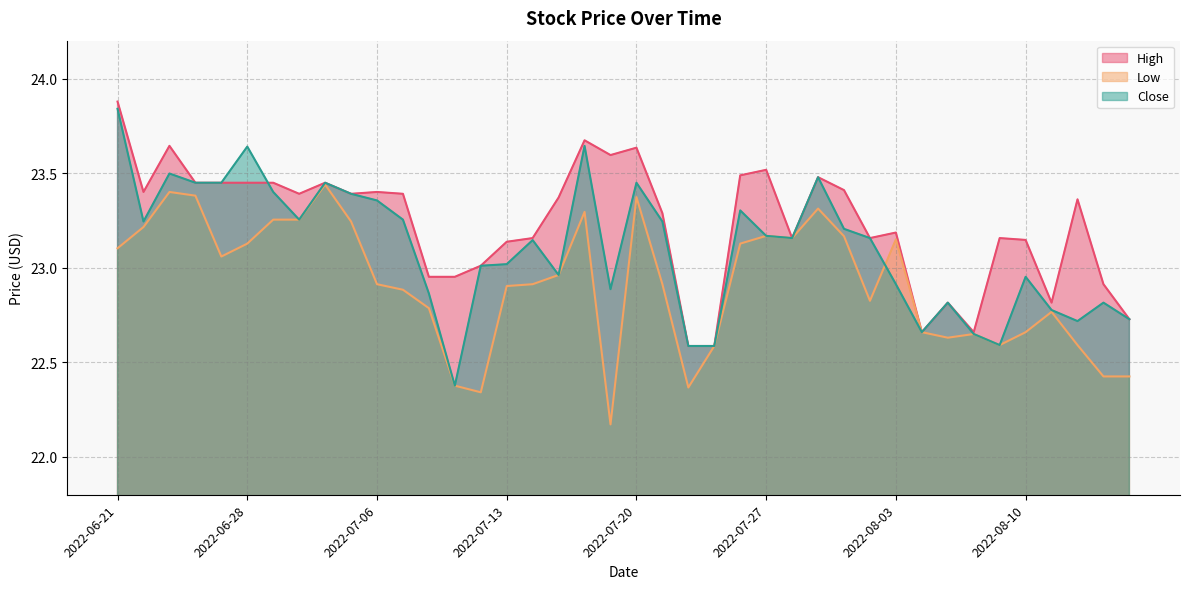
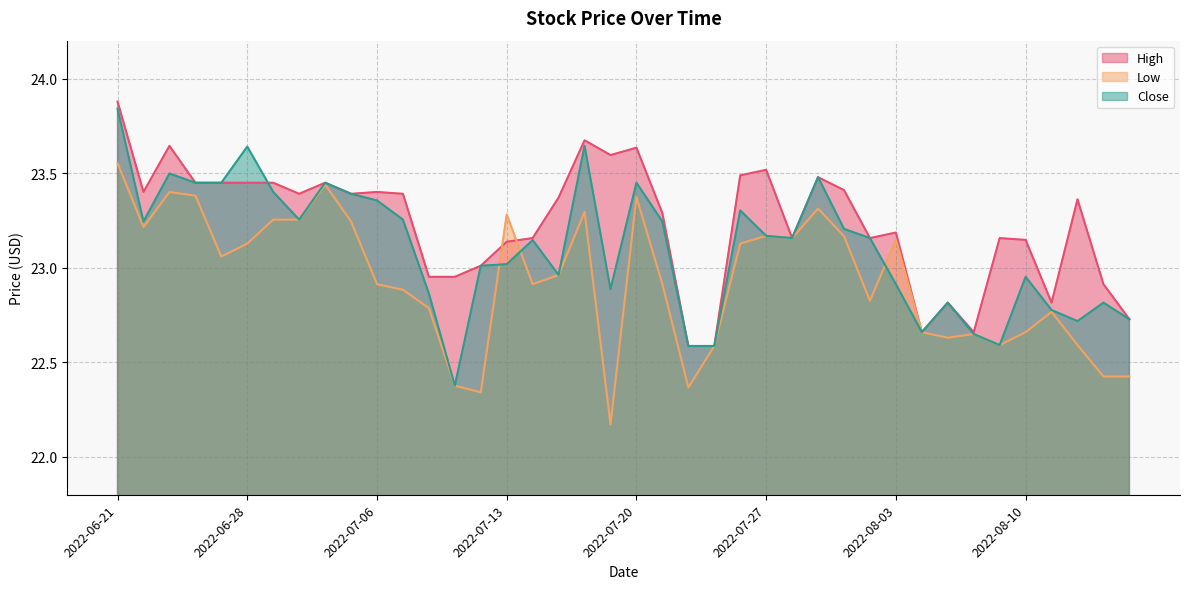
Low, 2022-06-21: 23.10 -> 23.55
Low, 2022-07-13: 22.90 -> 23.28
